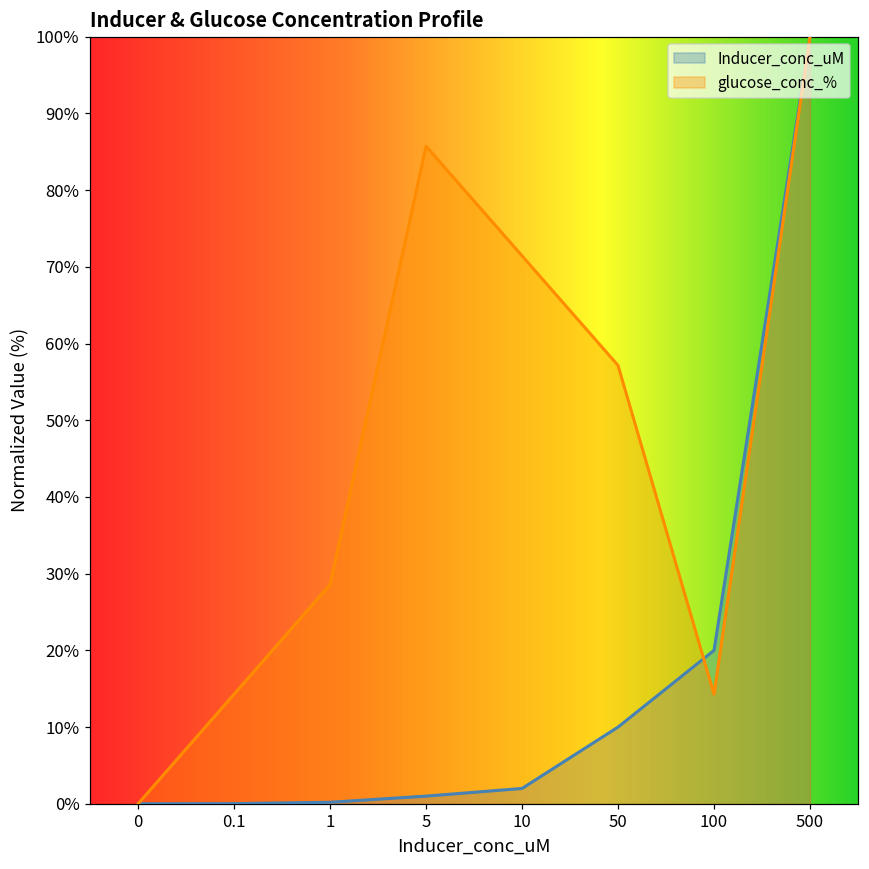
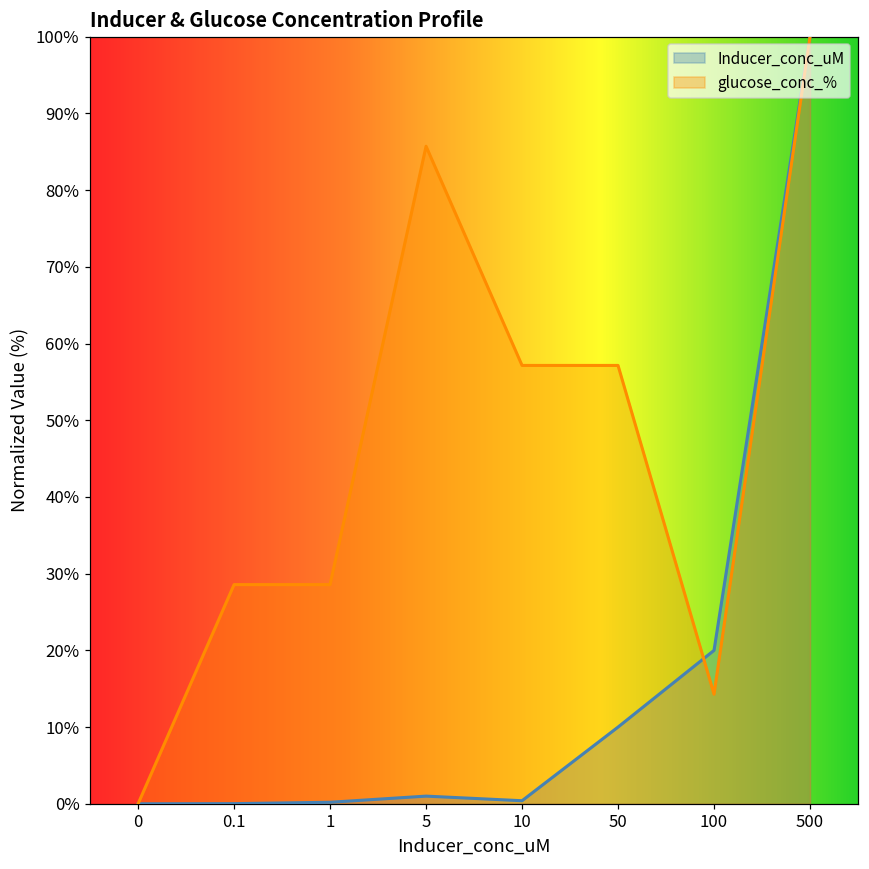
glucose_conc_%, 0.1: 14% -> 29%
Inducer_conc_uM, 10: 2% -> 0%
glucose_conc_%, 10: 71% -> 57%
